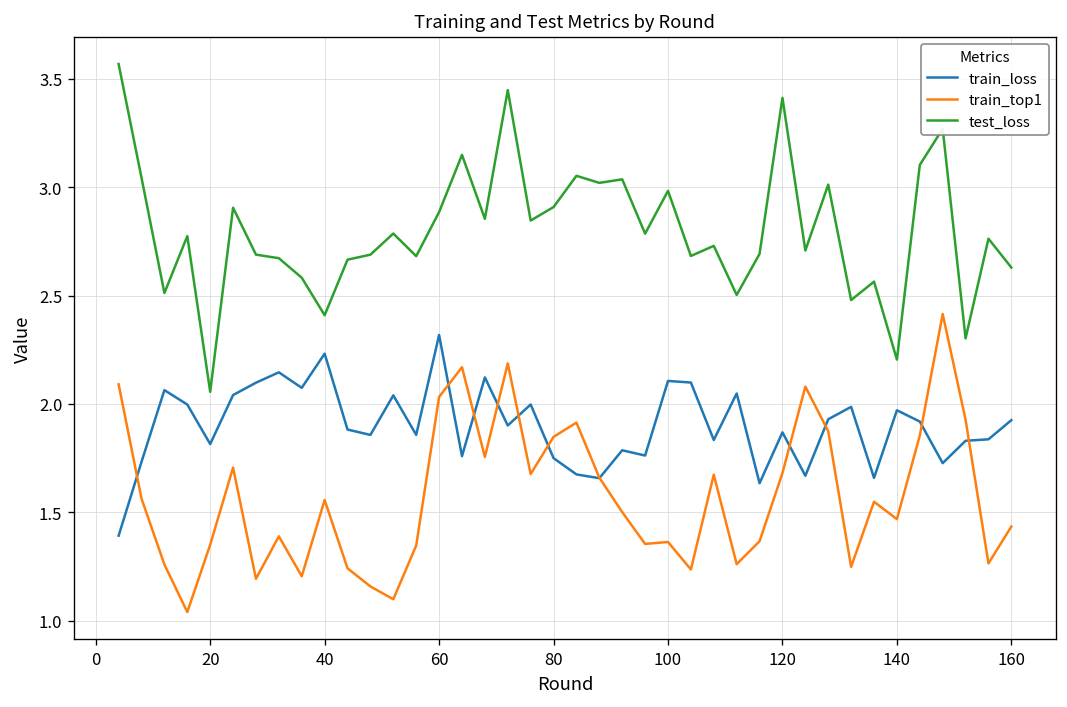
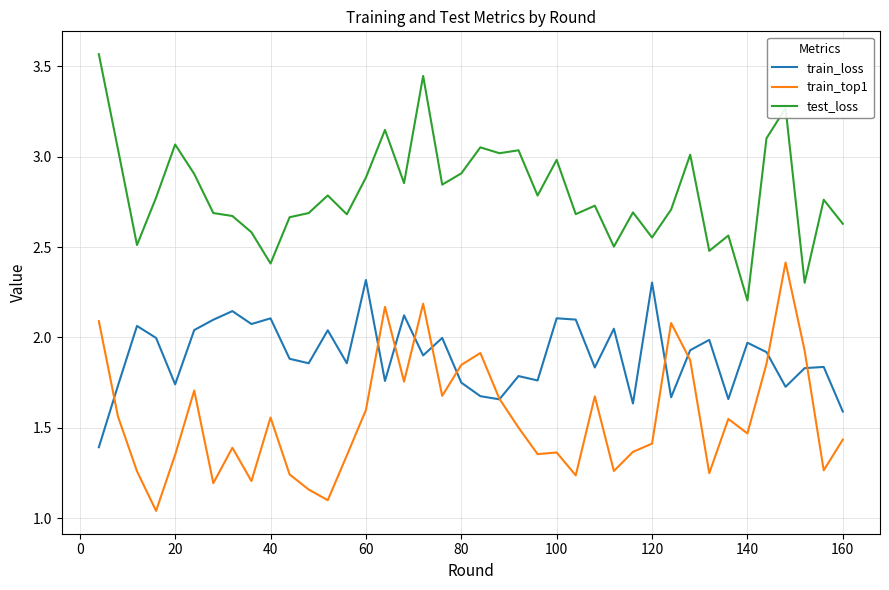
train_loss, 20: 1.81 -> 1.74
test_loss, 20: 2.06 -> 3.07
train_loss, 40: 2.23 -> 2.11
train_top1, 60: 2.03 -> 1.60
train_loss, 120: 1.87 -> 2.30
train_top1, 120: 1.68 -> 1.41
test_loss, 120: 3.41 -> 2.55
train_loss, 160: 1.93 -> 1.59
